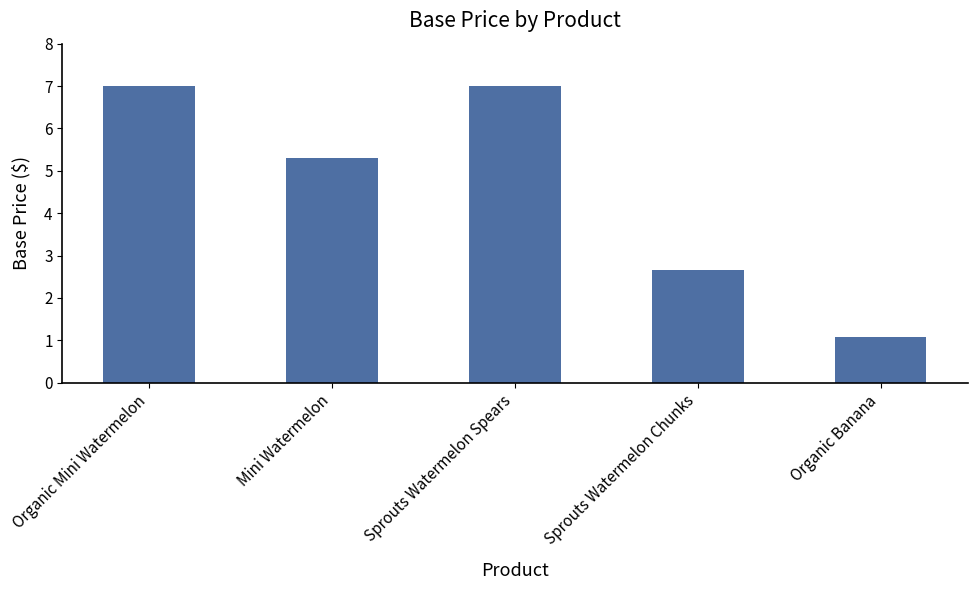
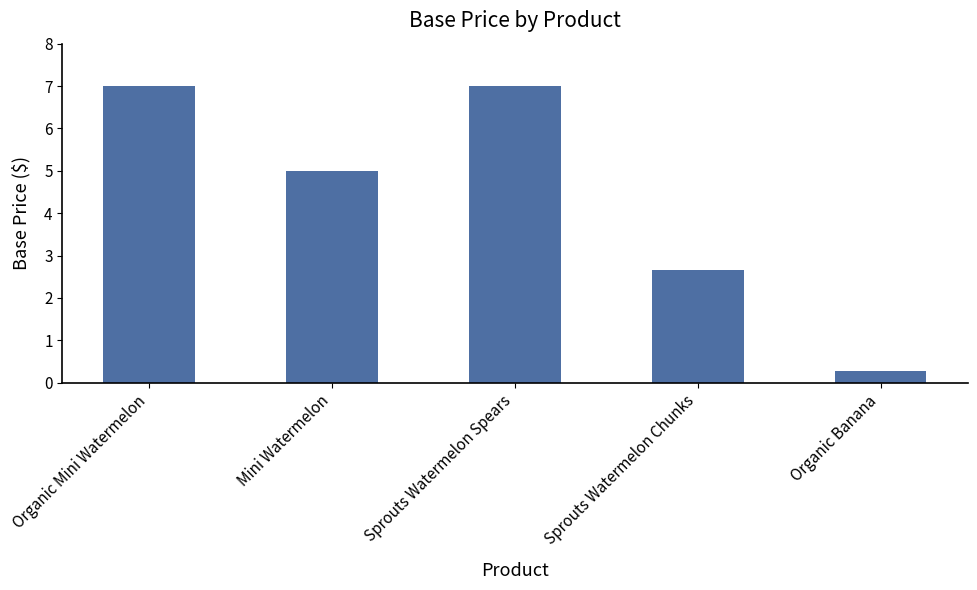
Mini Watermelon: 5.3 -> 5.0
Organic Banana: 1.1 -> 0.3
